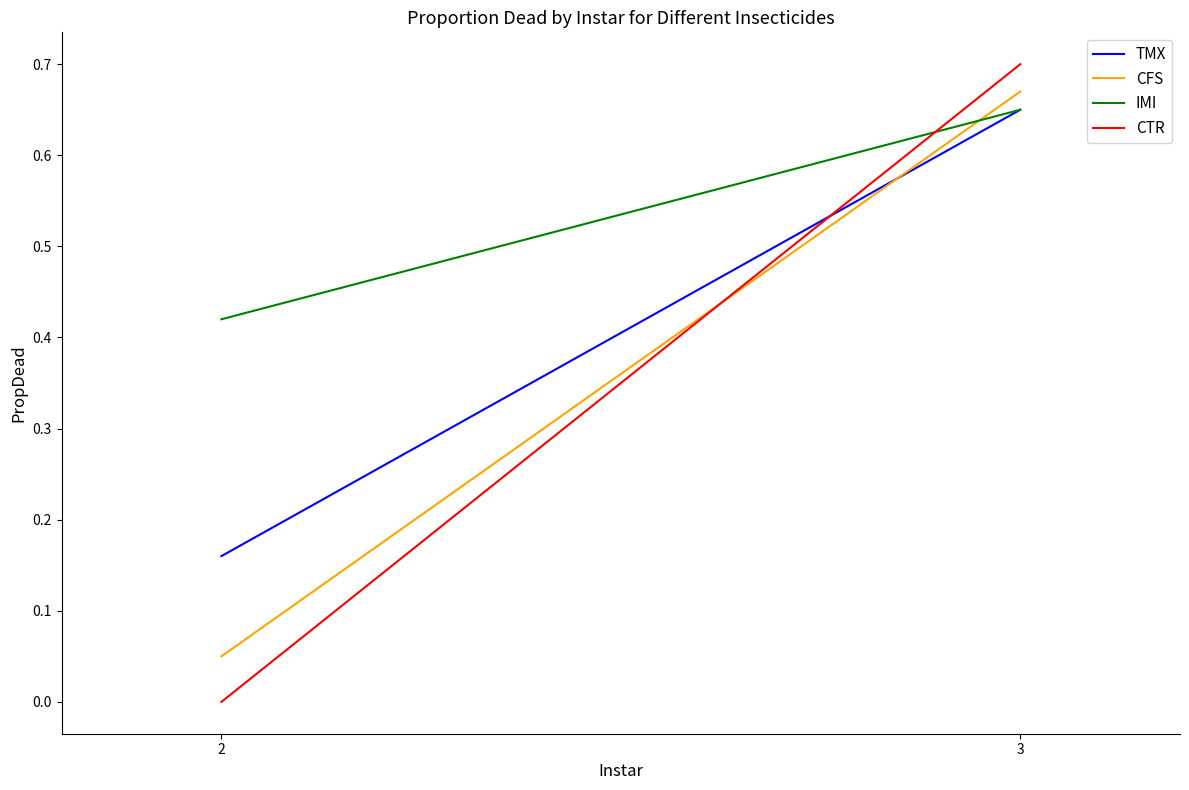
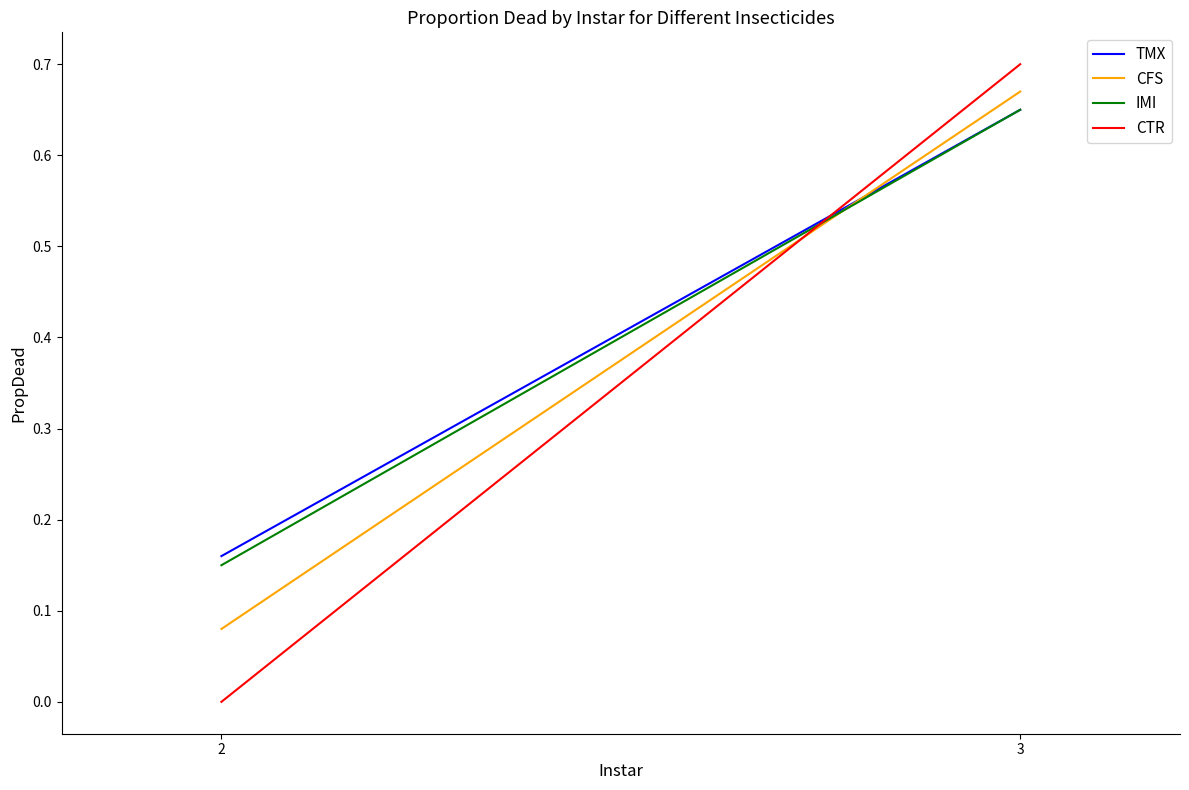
CFS, 2: 0.05 -> 0.08
IMI, 2: 0.42 -> 0.15
